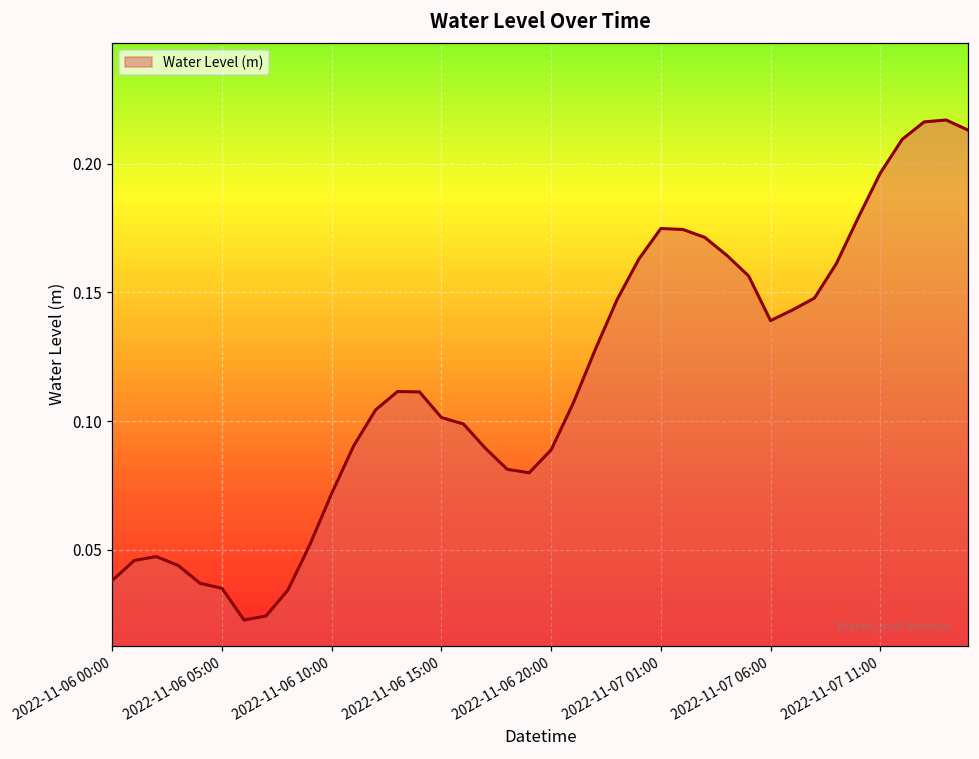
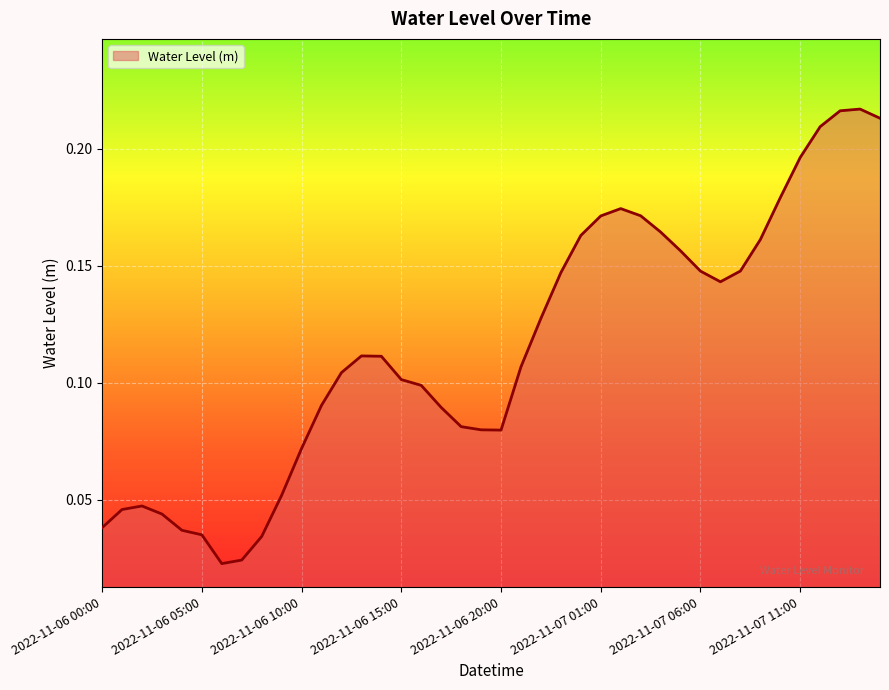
2022-11-06 20:00: 0.089 -> 0.080
2022-11-07 01:00: 0.175 -> 0.171
2022-11-07 06:00: 0.139 -> 0.148
